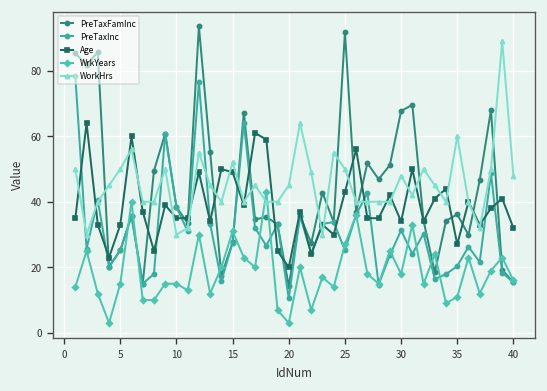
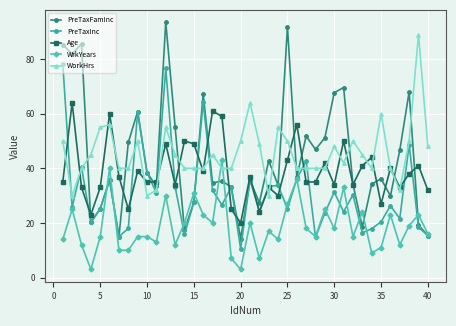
WorkHrs, 5: 50 -> 55
WorkHrs, 15: 52 -> 40
WorkHrs, 20: 45 -> 50
